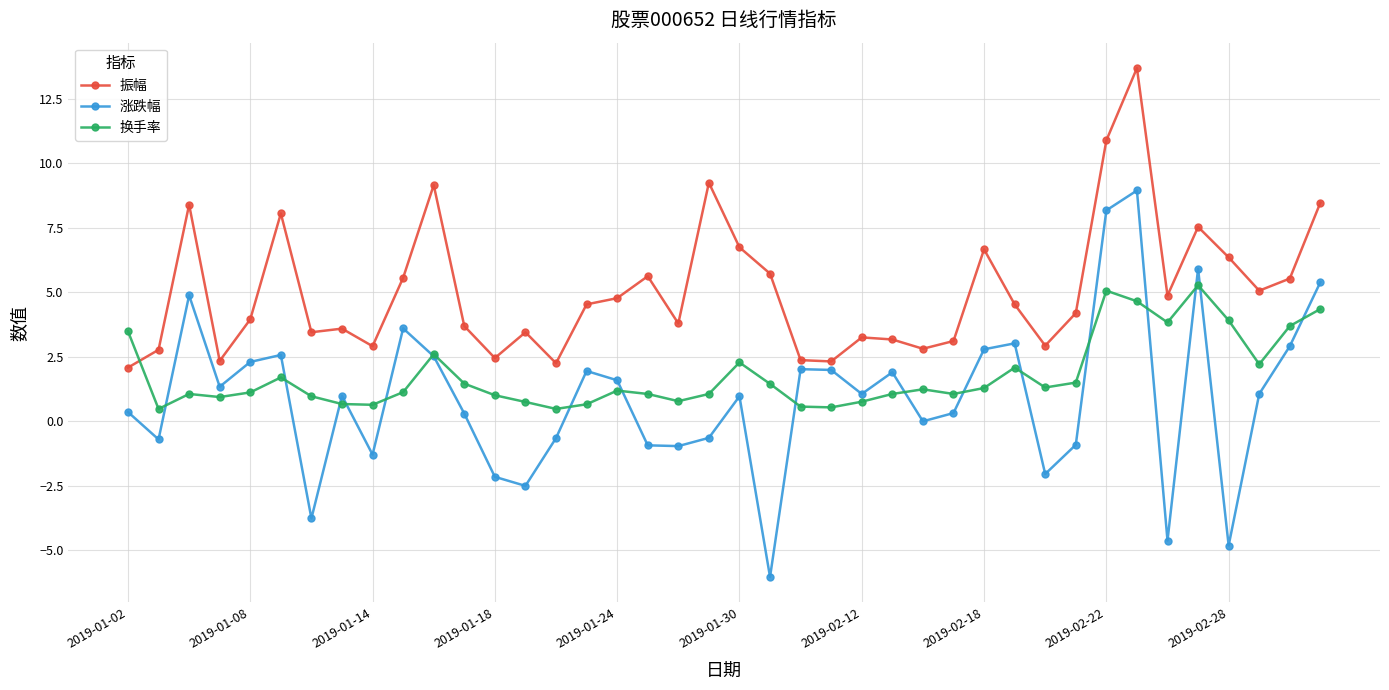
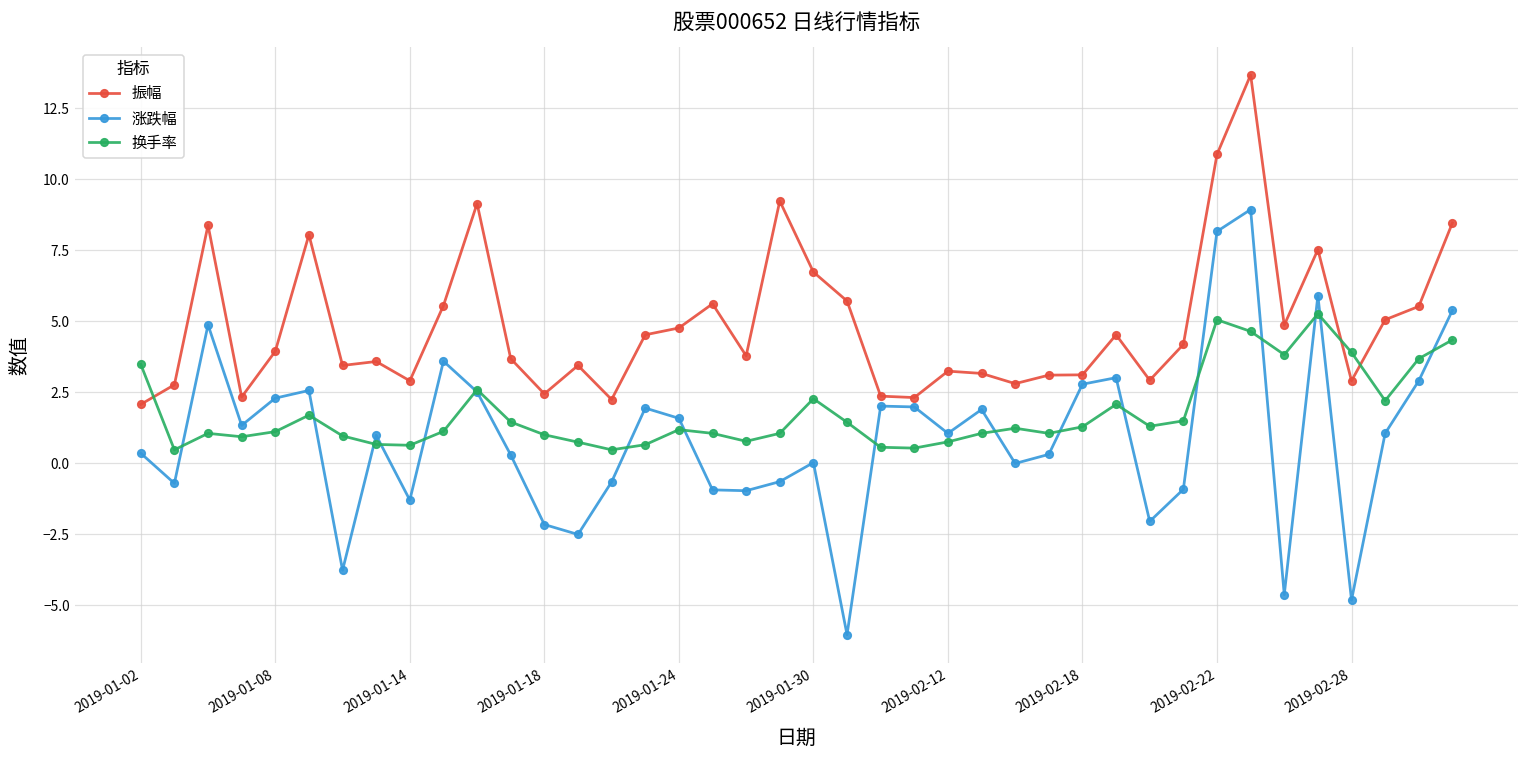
涨跌幅, 2019-01-30: 1.0 -> 0.0
振幅, 2019-02-18: 6.7 -> 3.1
振幅, 2019-02-28: 6.4 -> 2.9
